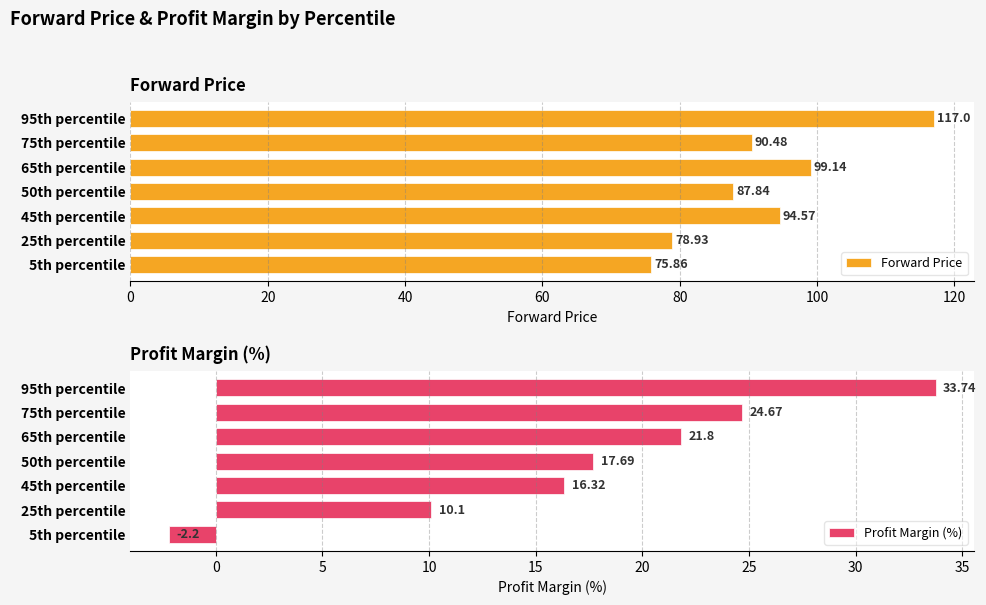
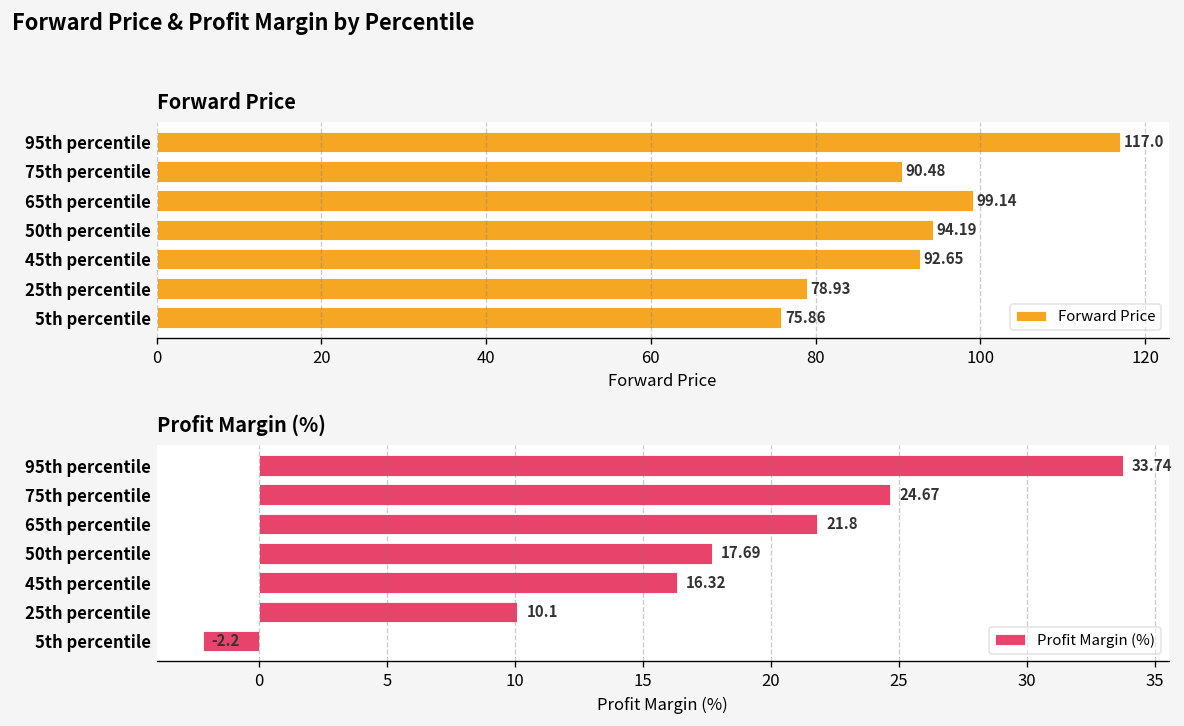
Forward Price, 50th percentile: 87.84 -> 94.19
Forward Price, 45th percentile: 94.57 -> 92.65
